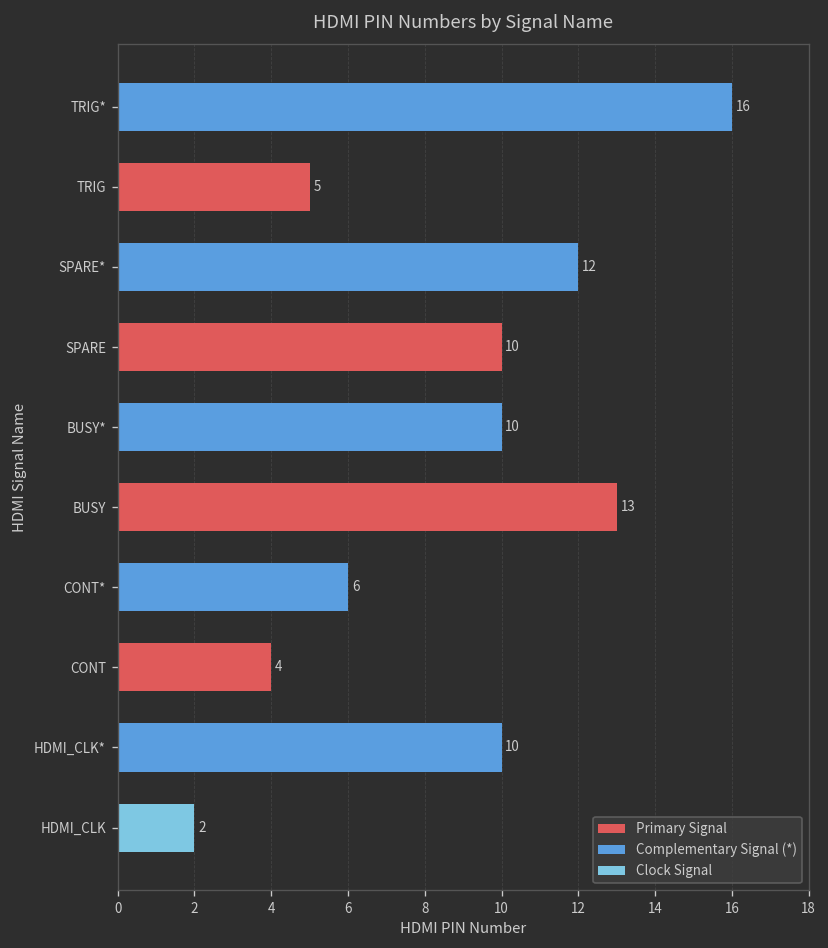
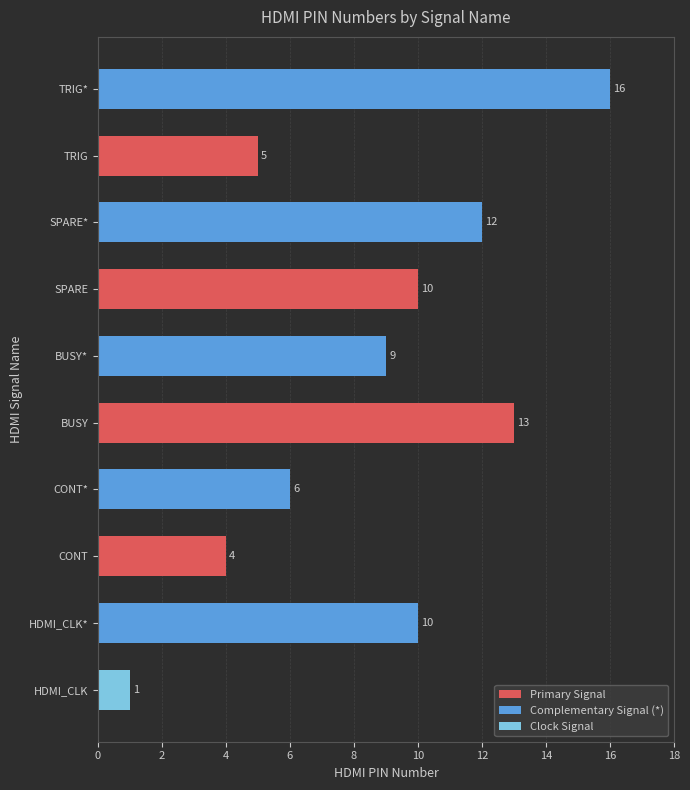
BUSY*: 10 -> 9
HDMI_CLK: 2 -> 1
